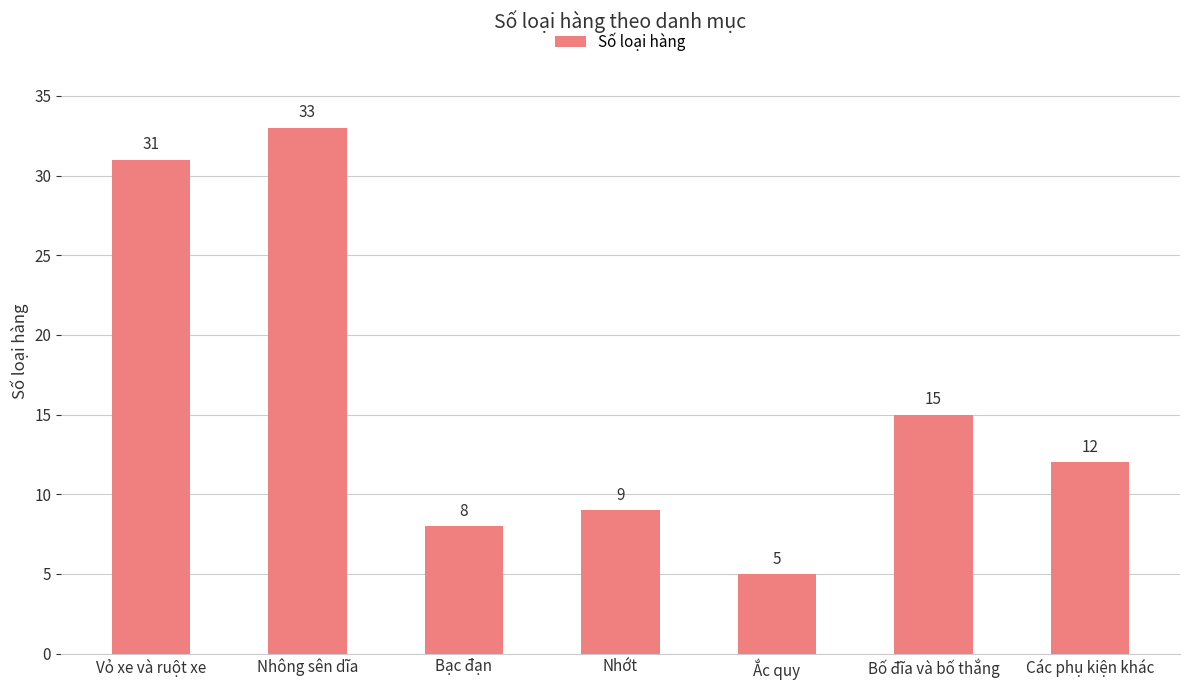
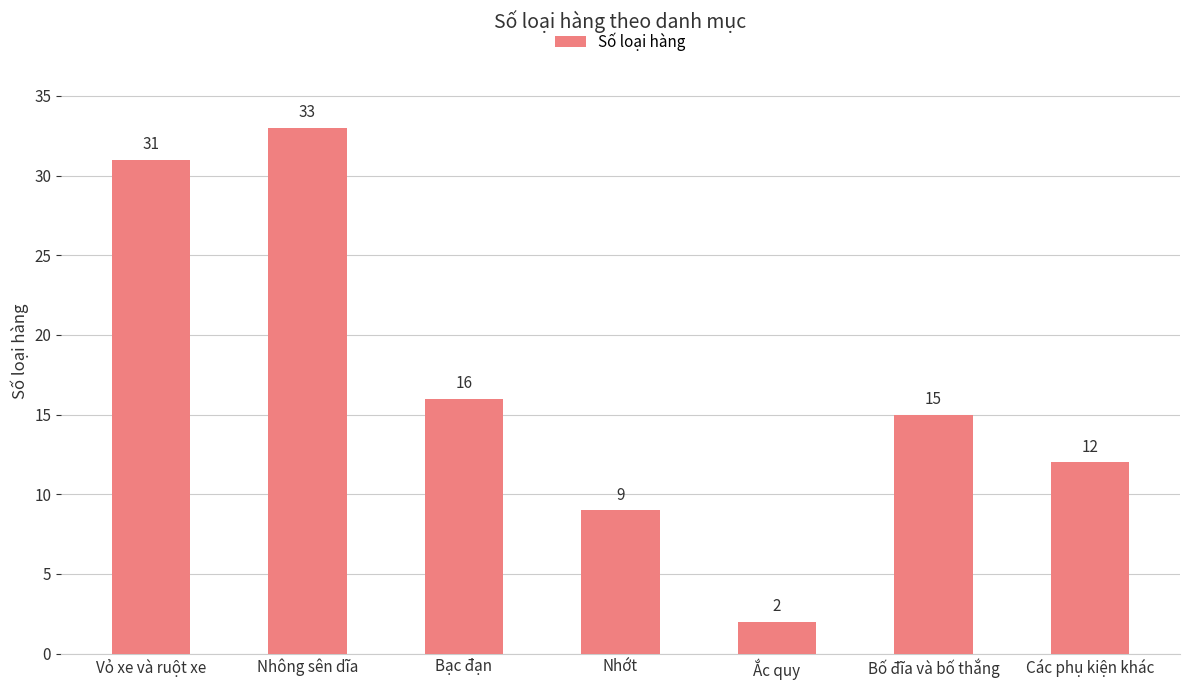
Bạc đạn: 8 -> 16
Ắc quy: 5 -> 2
